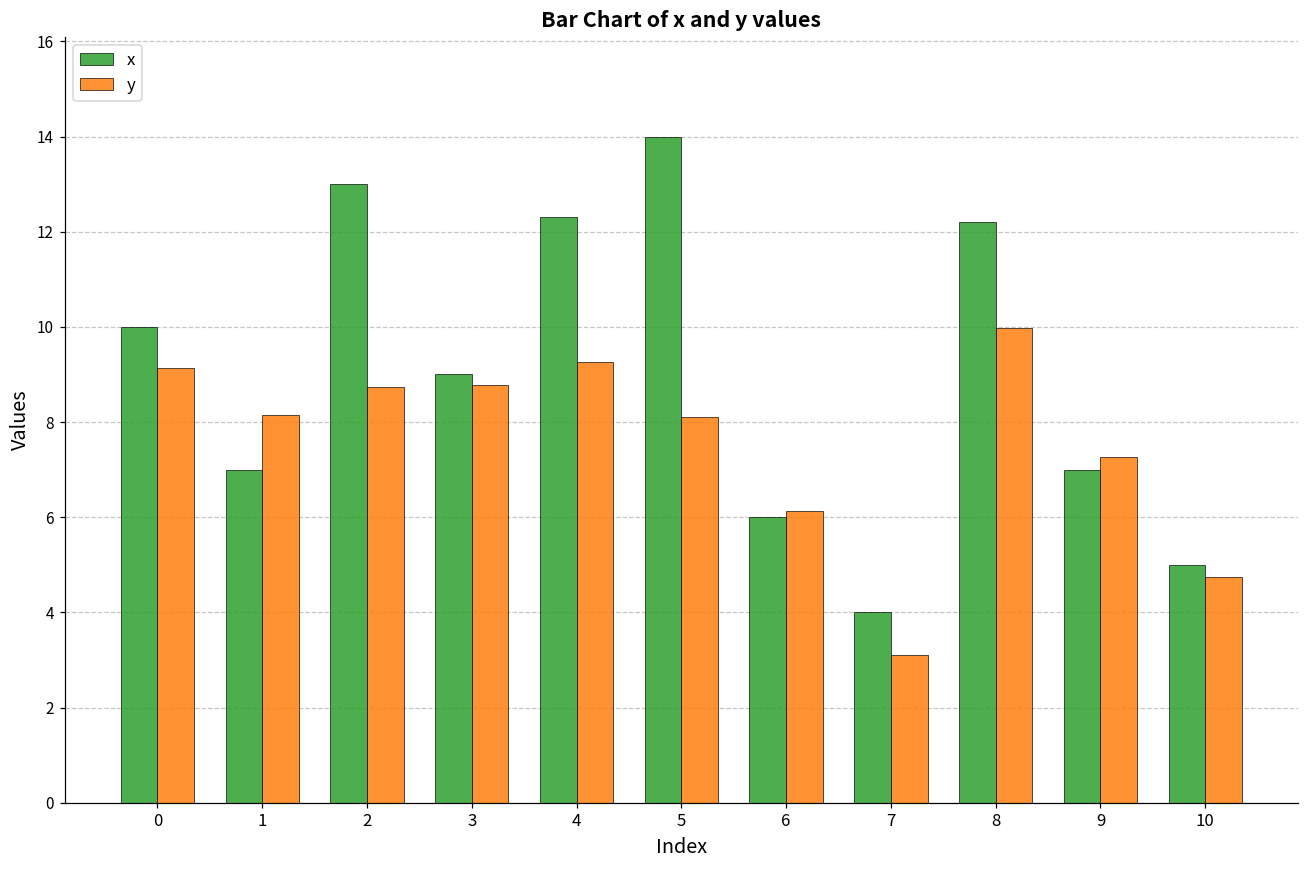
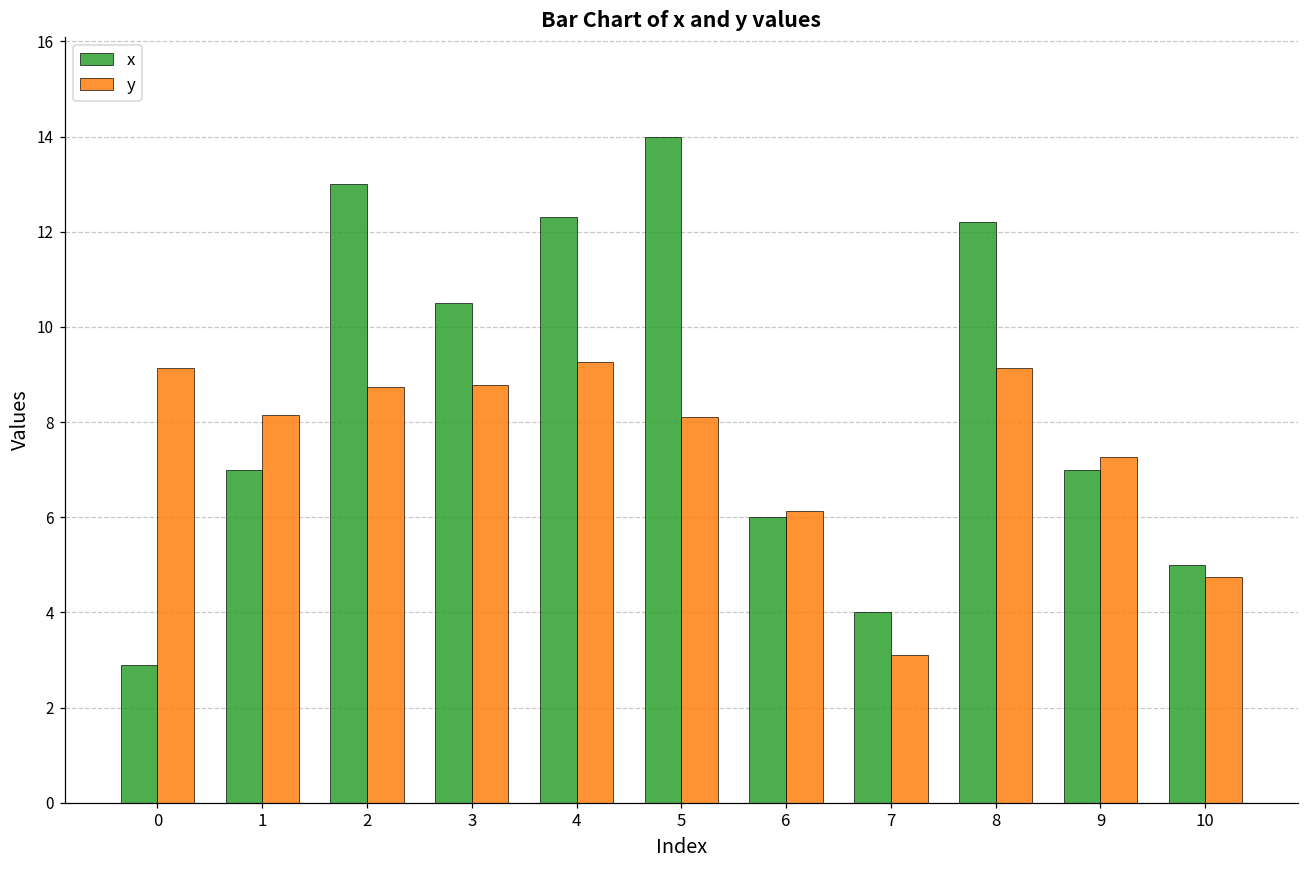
x, 0: 10.0 -> 2.9
x, 3: 9.0 -> 10.5
y, 8: 10.0 -> 9.1
